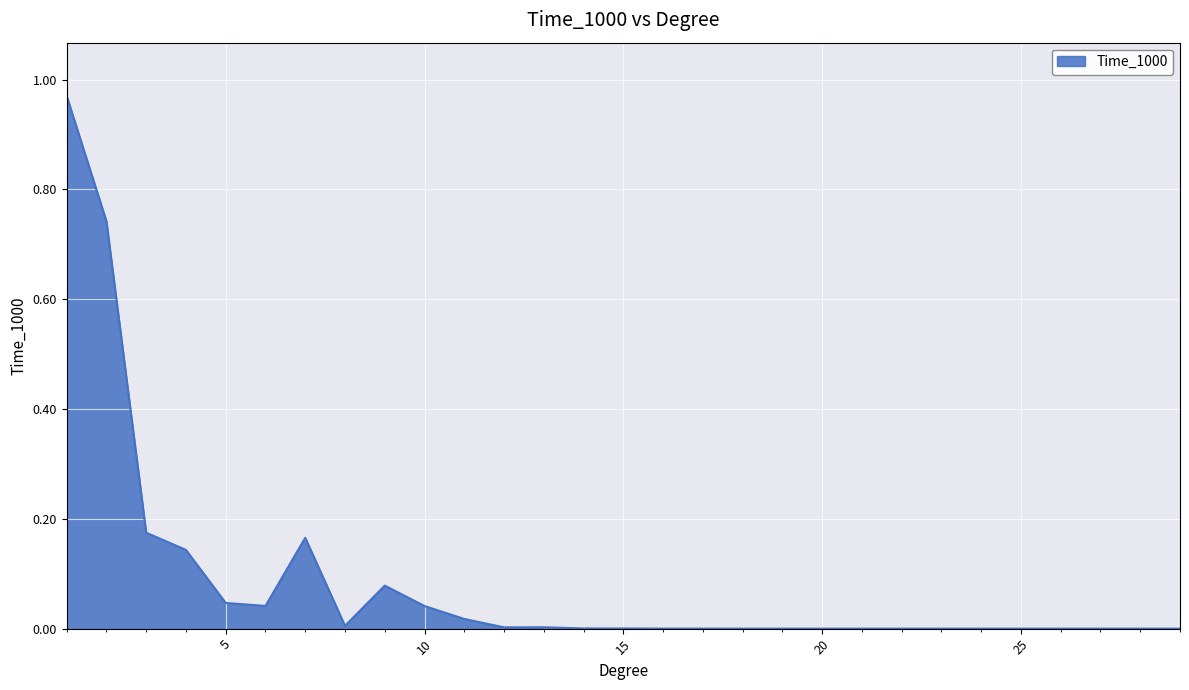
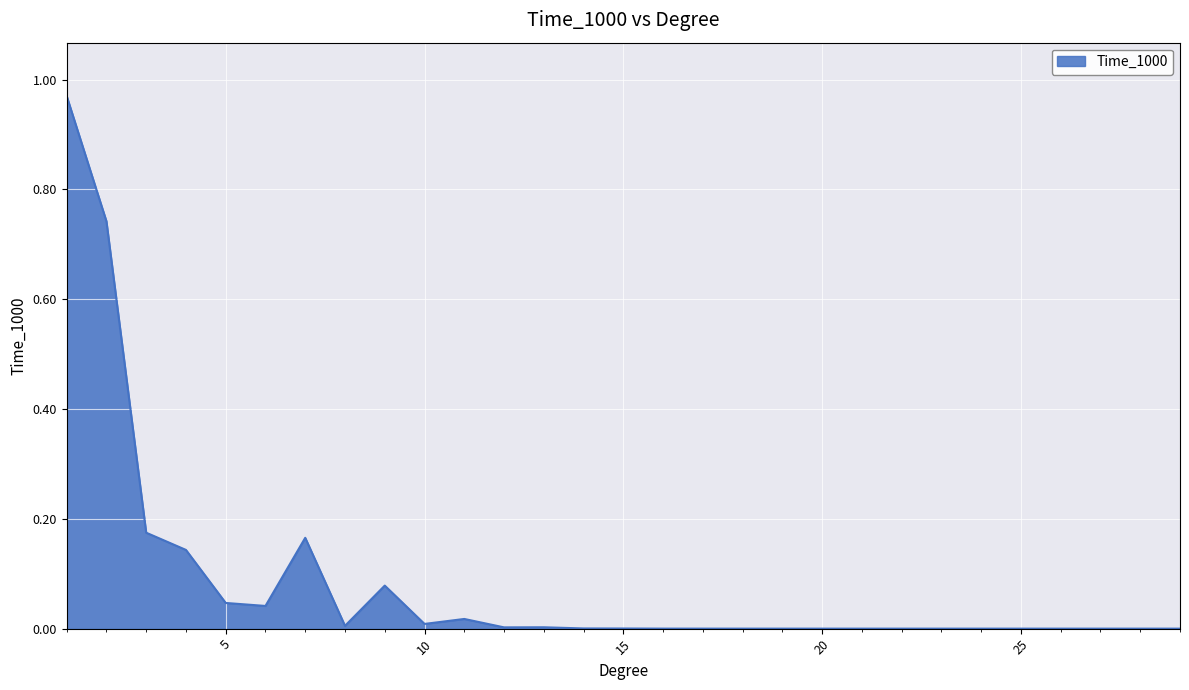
10: 0.04 -> 0.01
